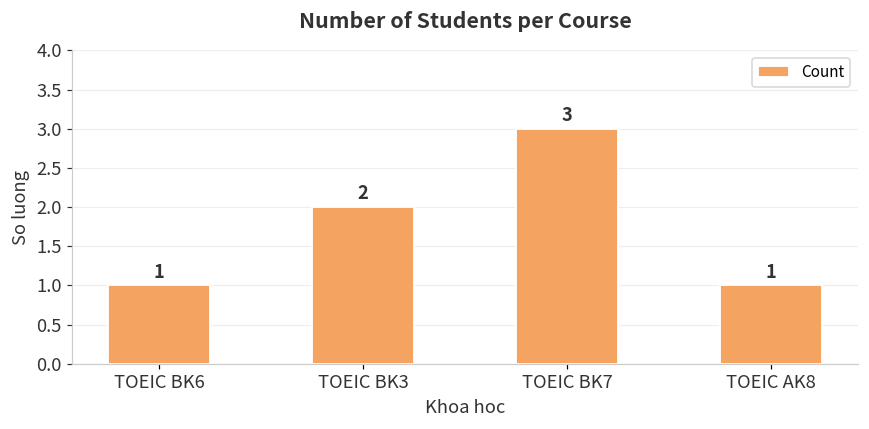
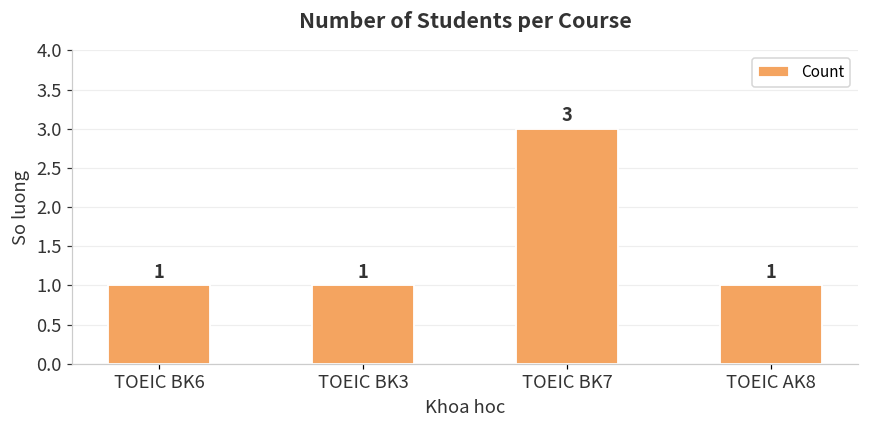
TOEIC BK3: 2 -> 1
